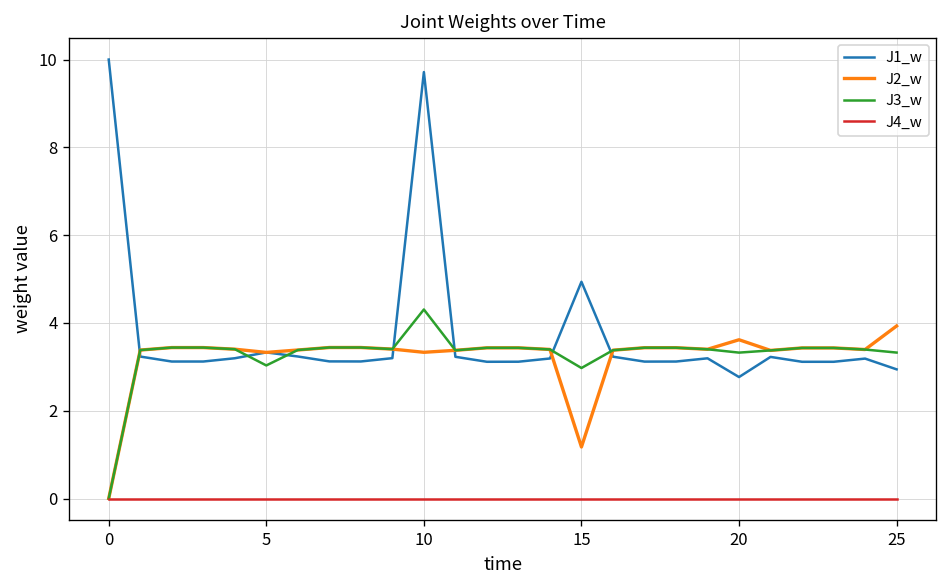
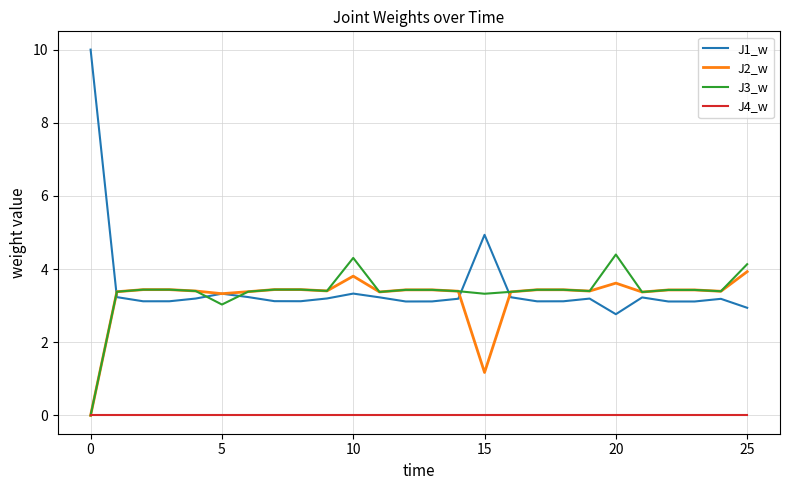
J1_w, 10: 9.7 -> 3.3
J2_w, 10: 3.3 -> 3.8
J3_w, 15: 3.0 -> 3.3
J3_w, 20: 3.3 -> 4.4
J3_w, 25: 3.3 -> 4.1
